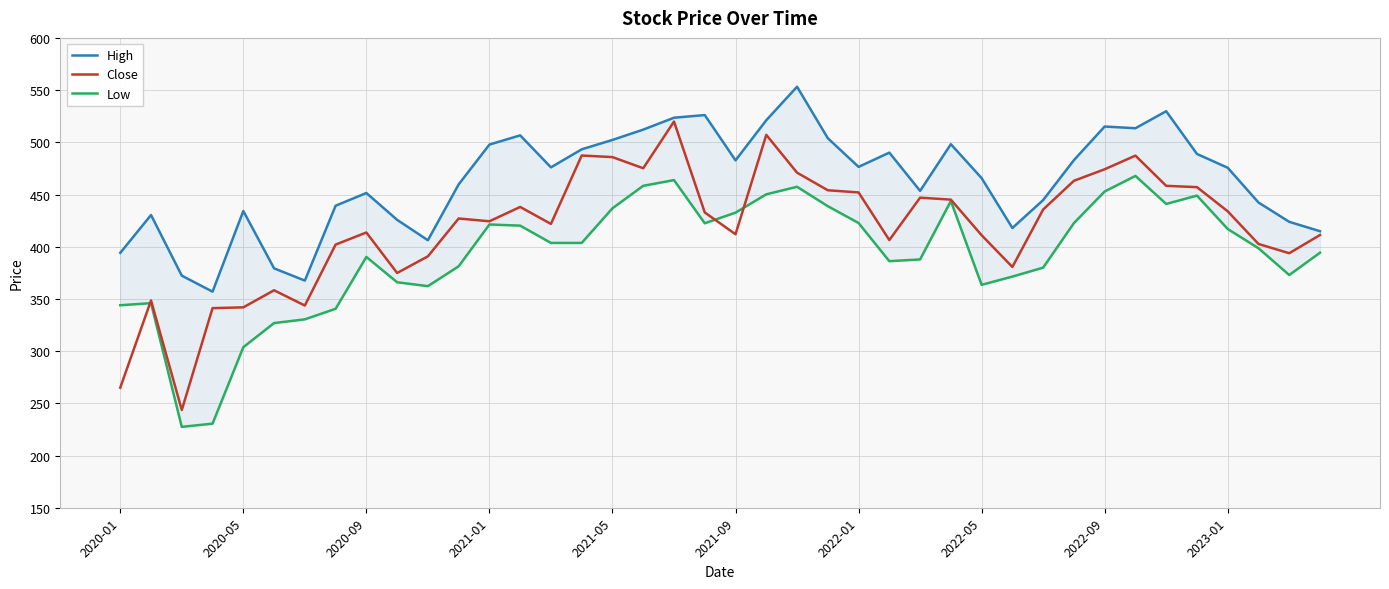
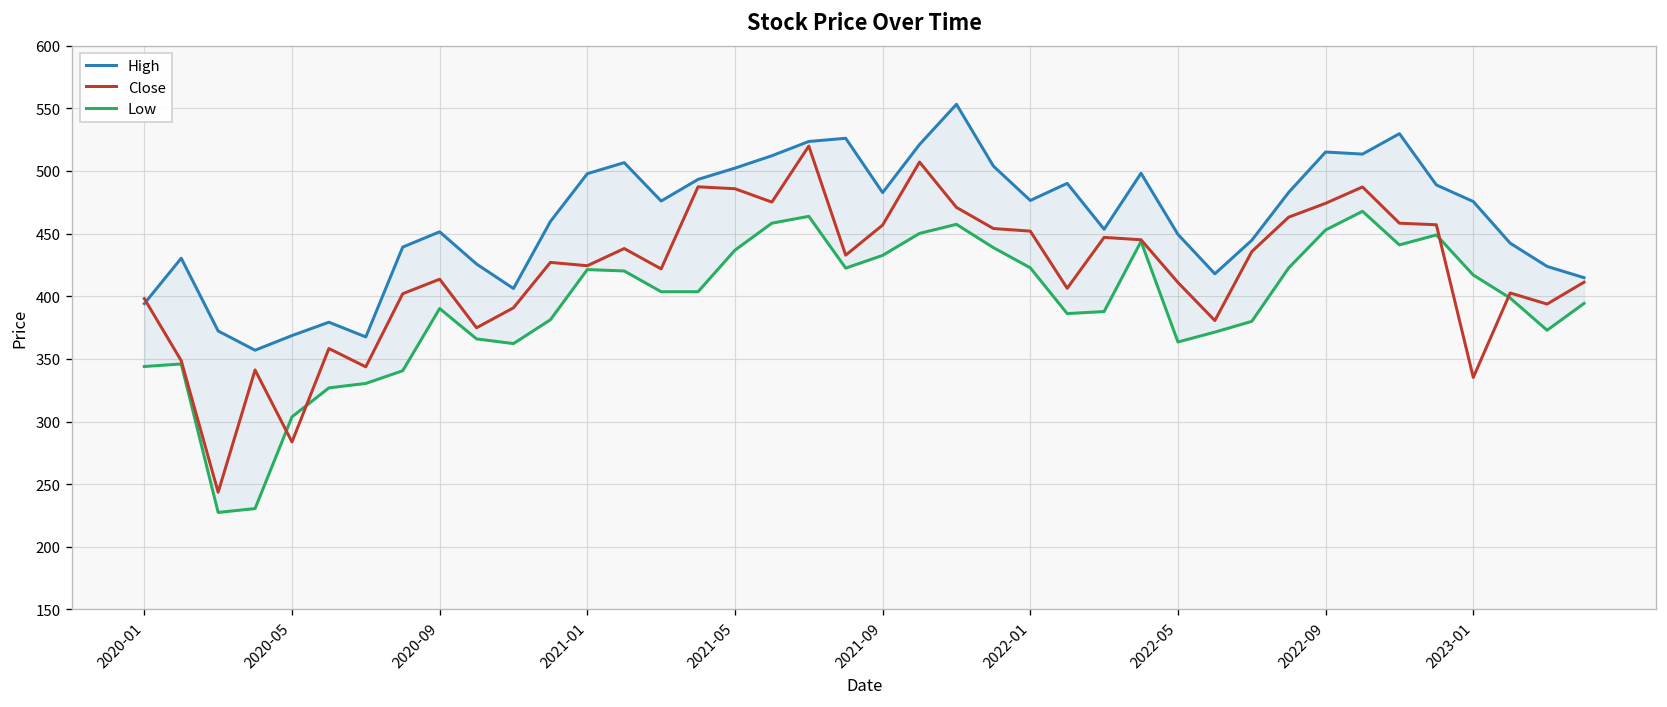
Close, 2020-01: 265 -> 398
High, 2020-05: 434 -> 369
Close, 2020-05: 342 -> 284
Close, 2021-09: 412 -> 457
High, 2022-05: 466 -> 449
Close, 2023-01: 434 -> 335
